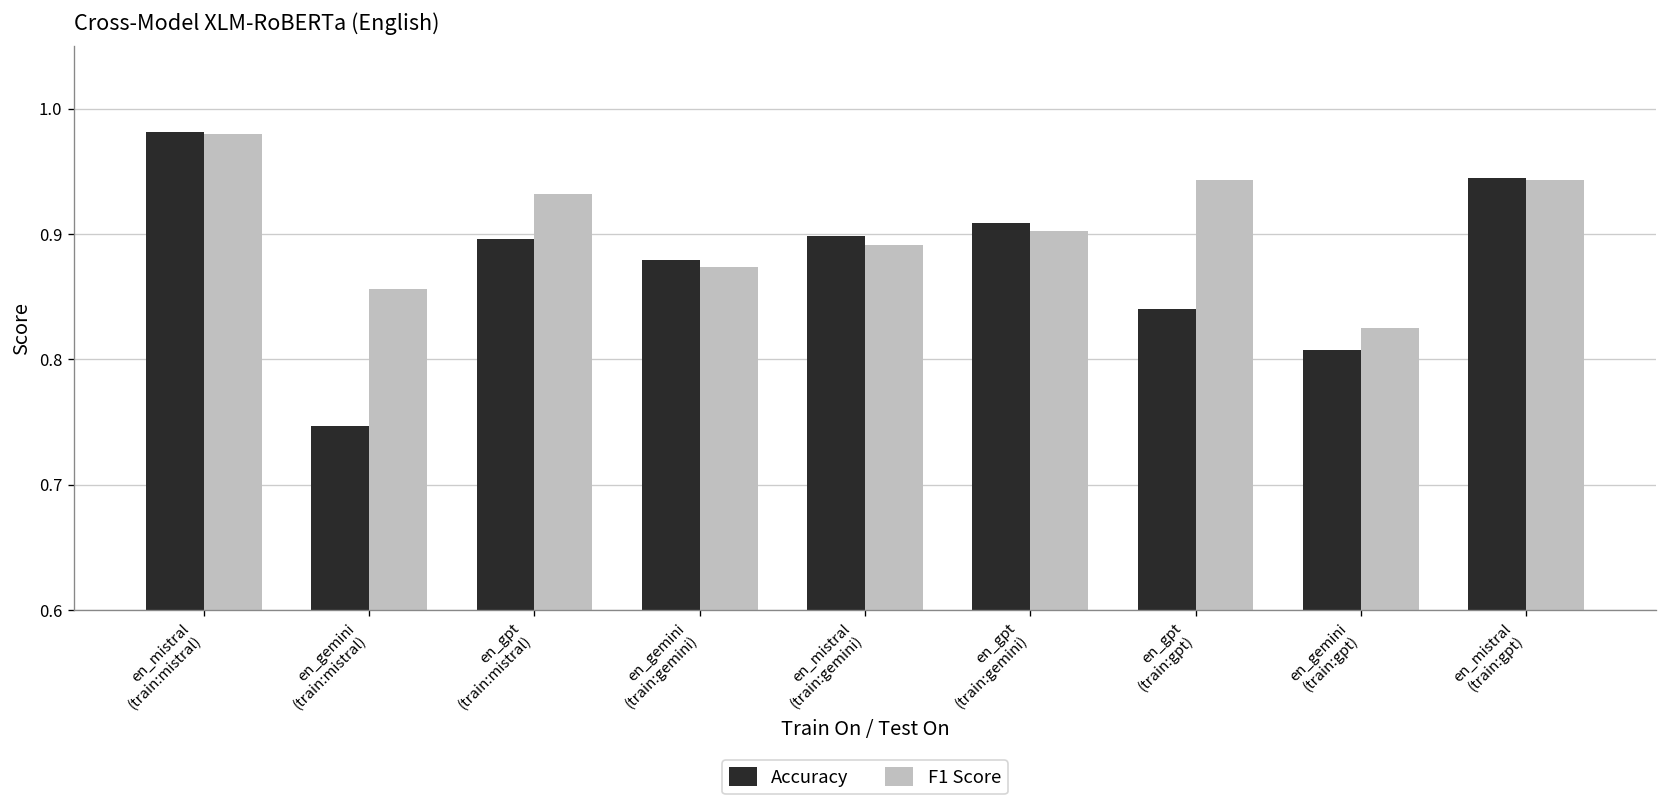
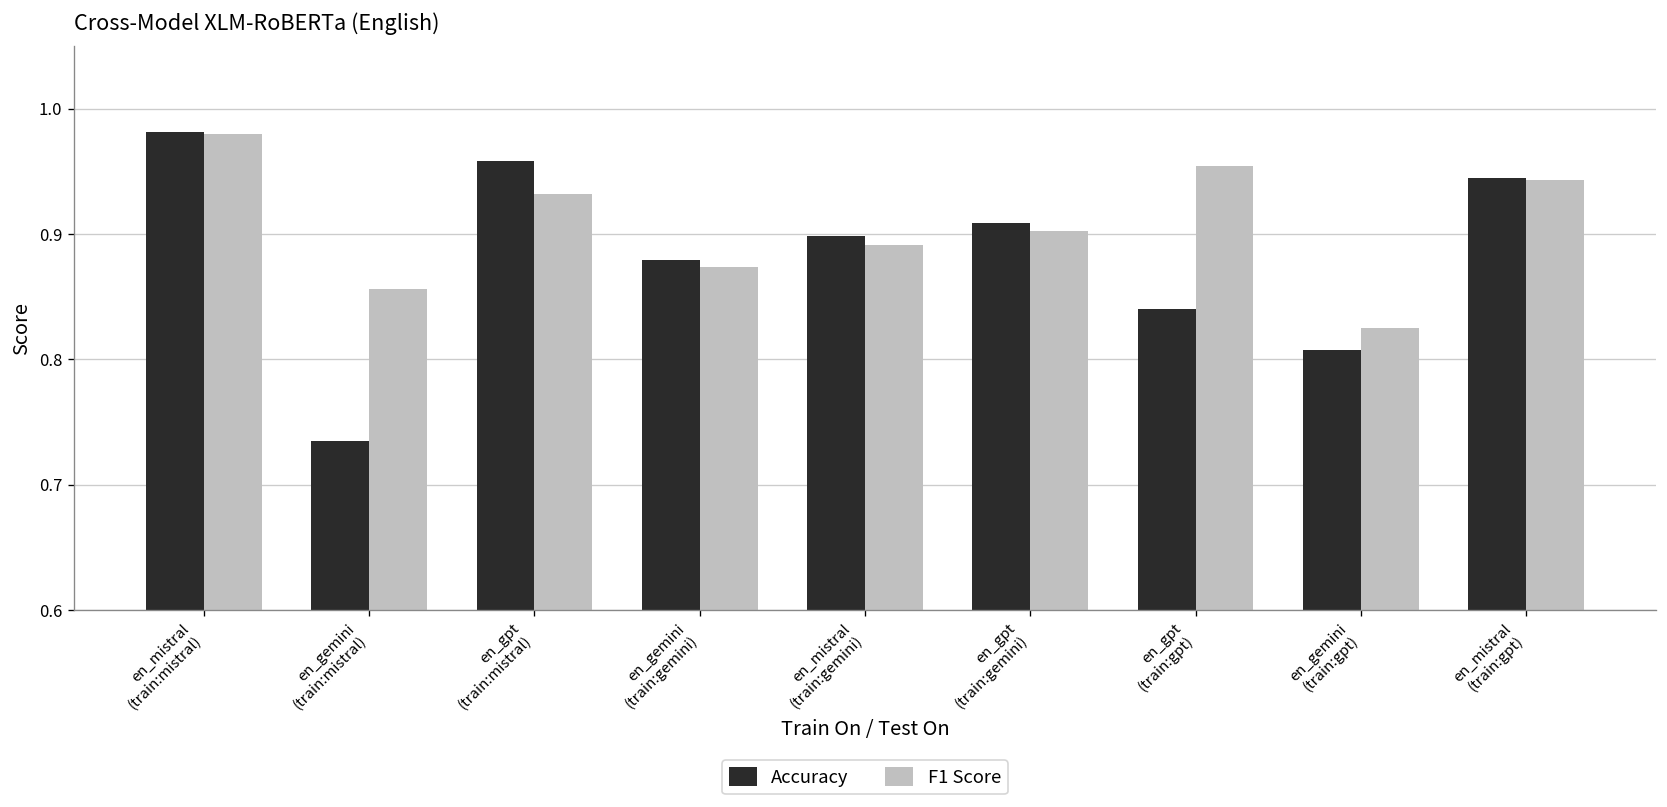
Accuracy, en_gemini (train:mistral): 0.747 -> 0.735
Accuracy, en_gpt (train:mistral): 0.896 -> 0.958
F1 Score, en_gpt (train:gpt): 0.943 -> 0.954
